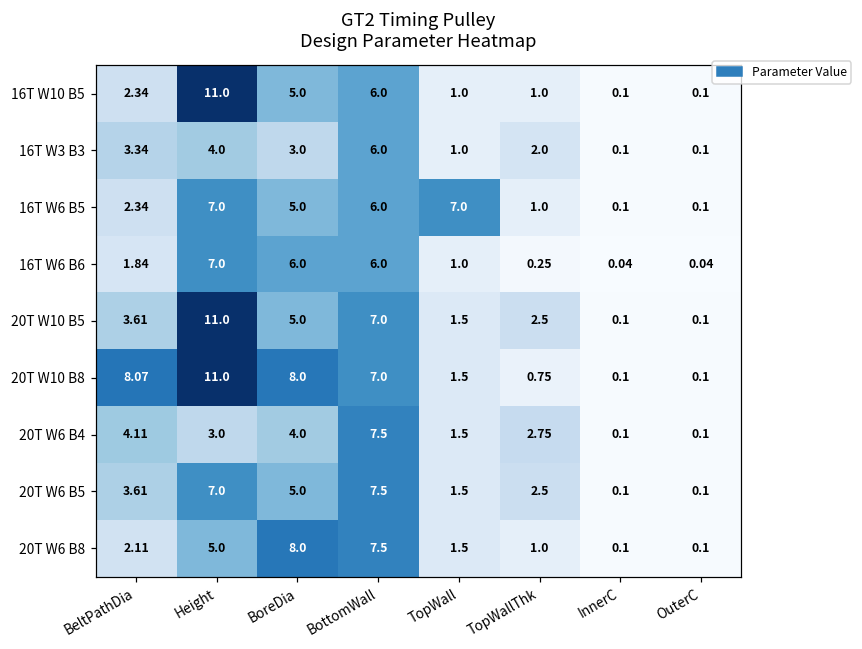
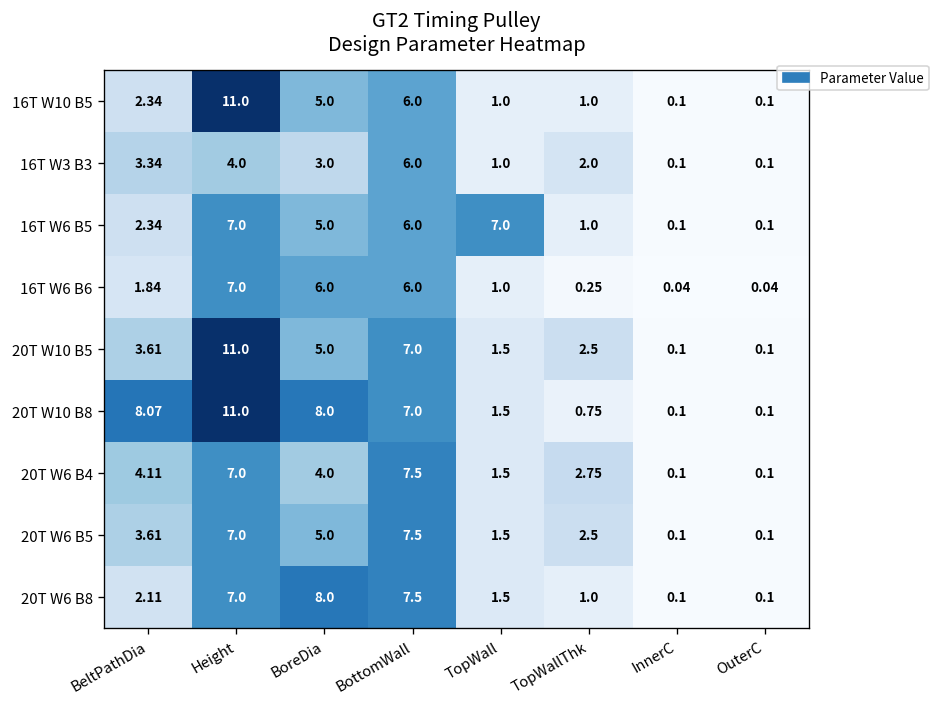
20T W6 B4, Height: 3.0 -> 7.0
20T W6 B8, Height: 5.0 -> 7.0
